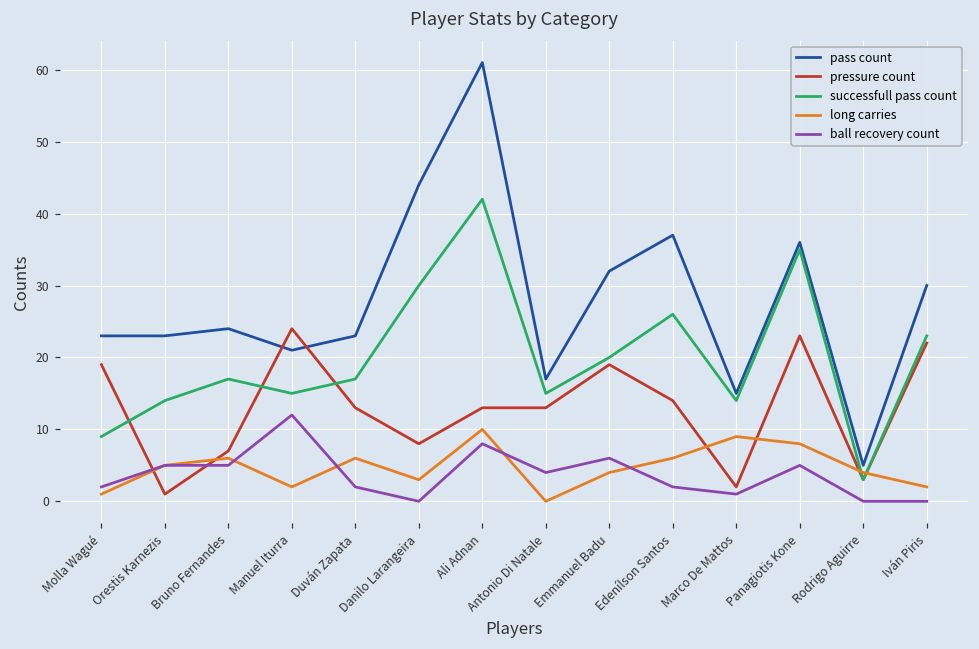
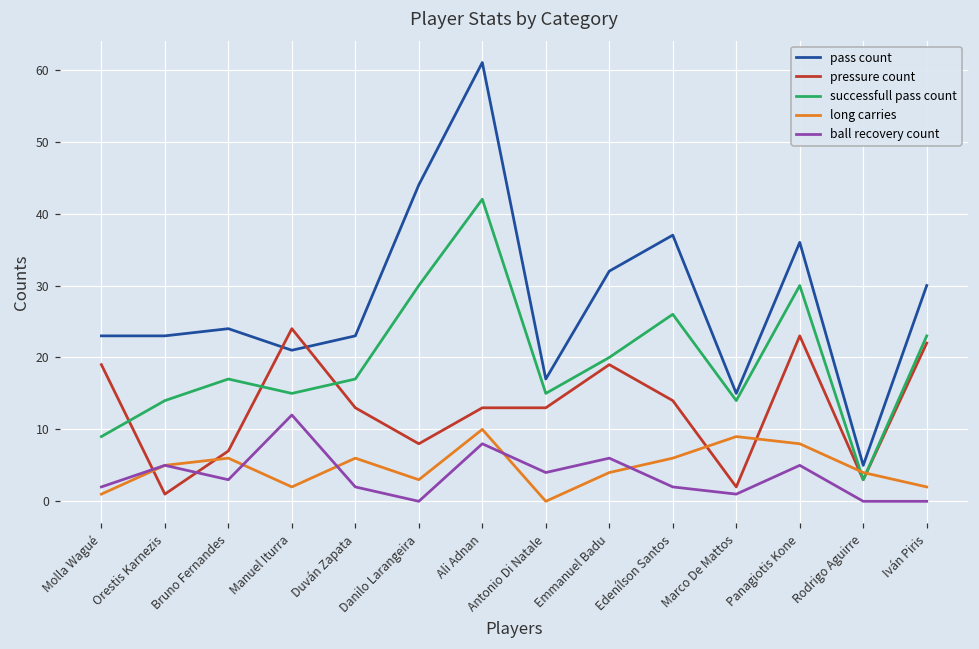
ball recovery count, Bruno Fernandes: 5 -> 3
successfull pass count, Panagiotis Kone: 35 -> 30
